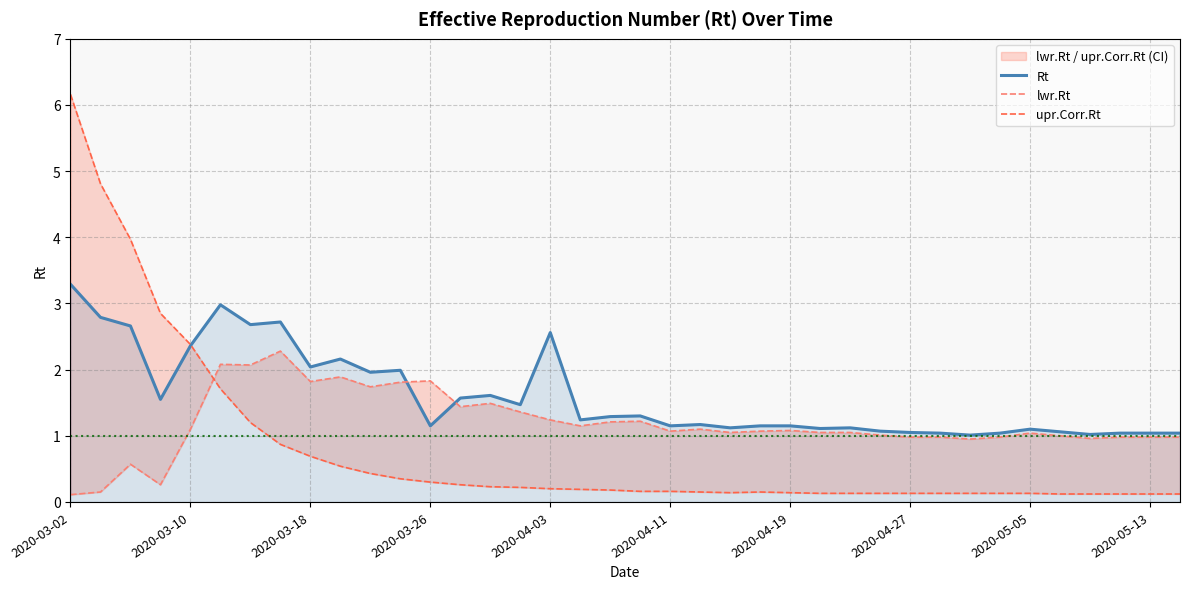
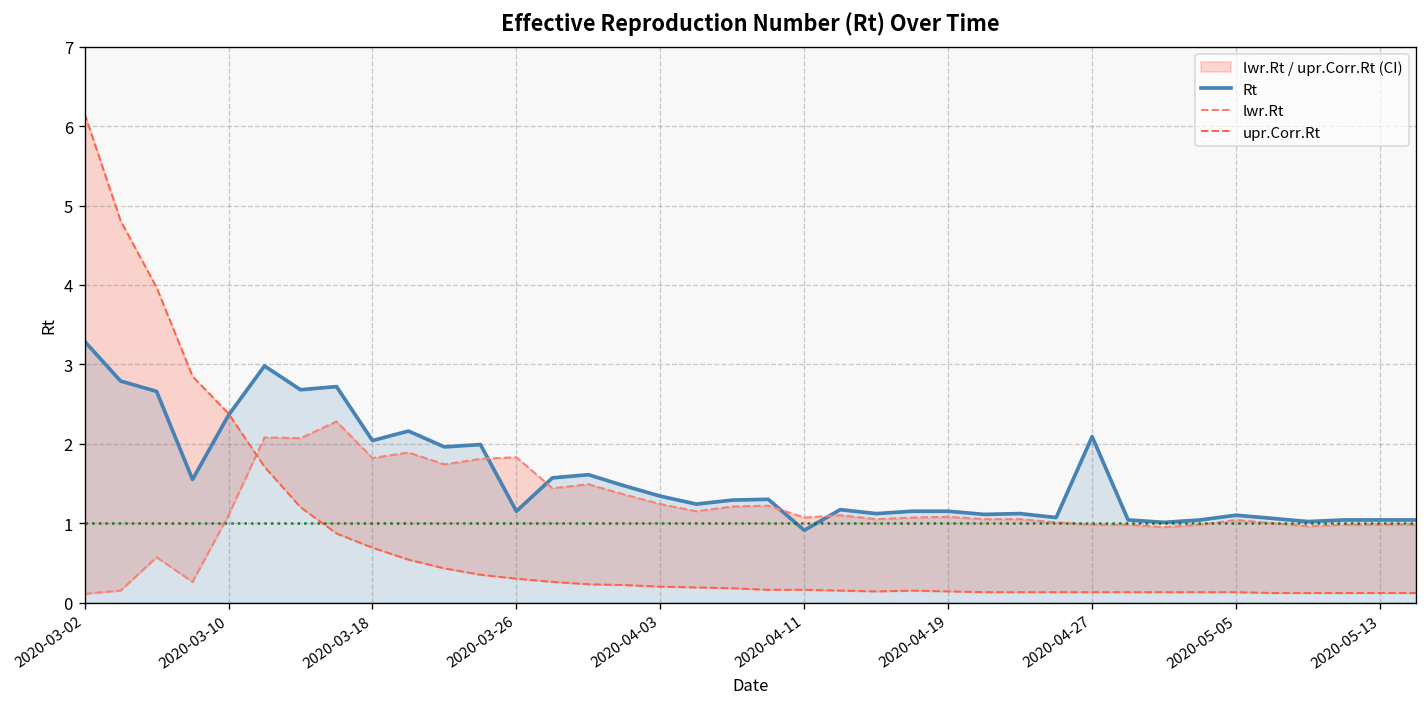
Rt, 2020-04-03: 2.6 -> 1.3
Rt, 2020-04-11: 1.2 -> 0.9
Rt, 2020-04-27: 1.1 -> 2.1
